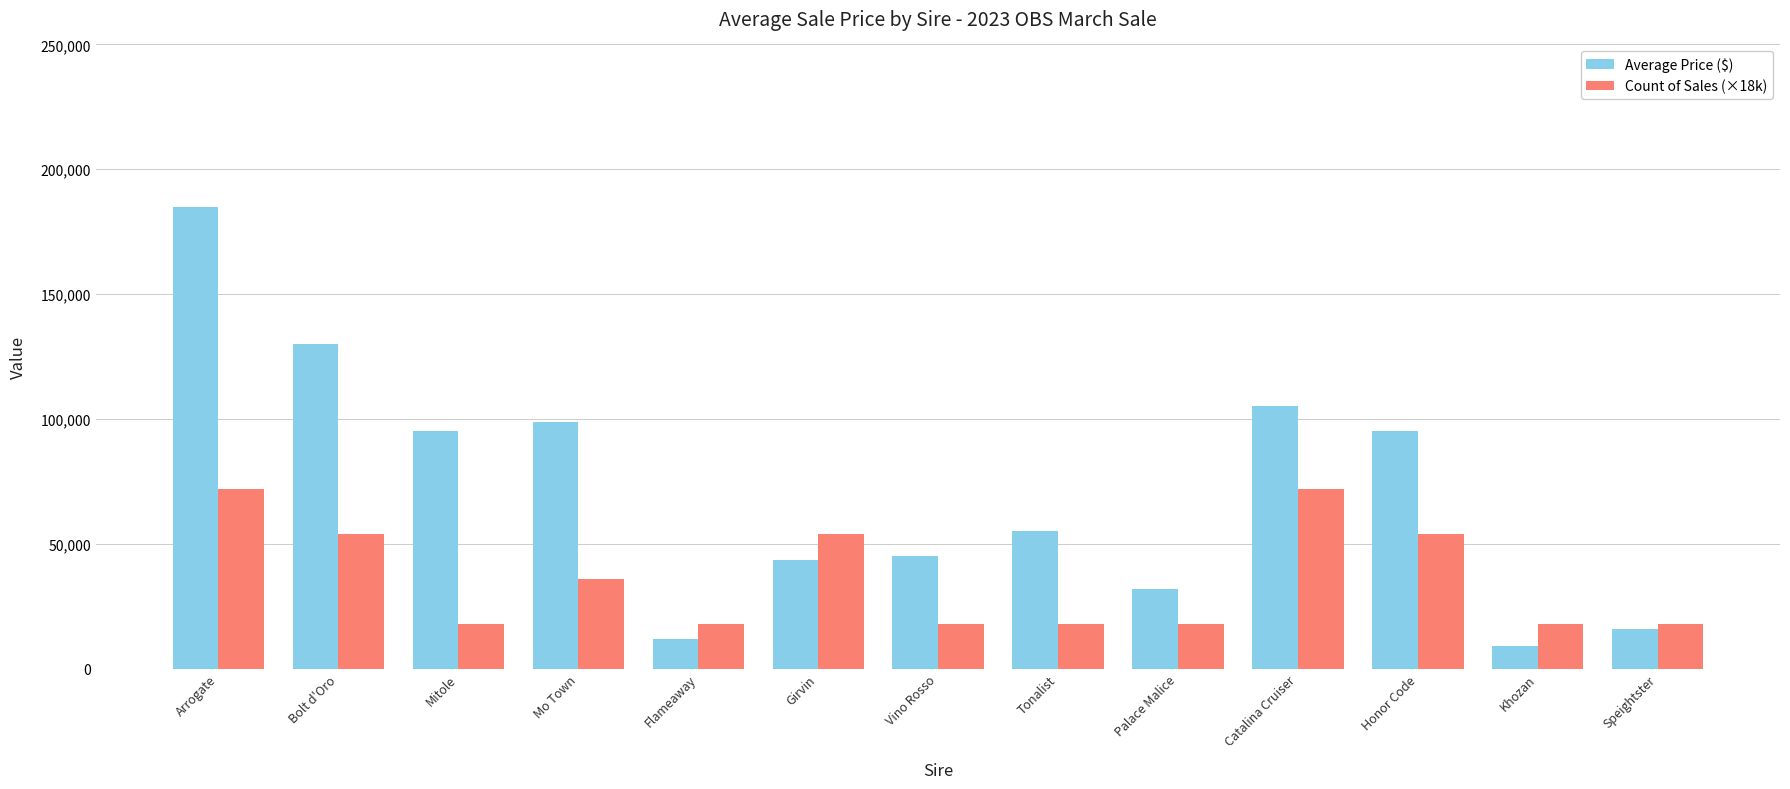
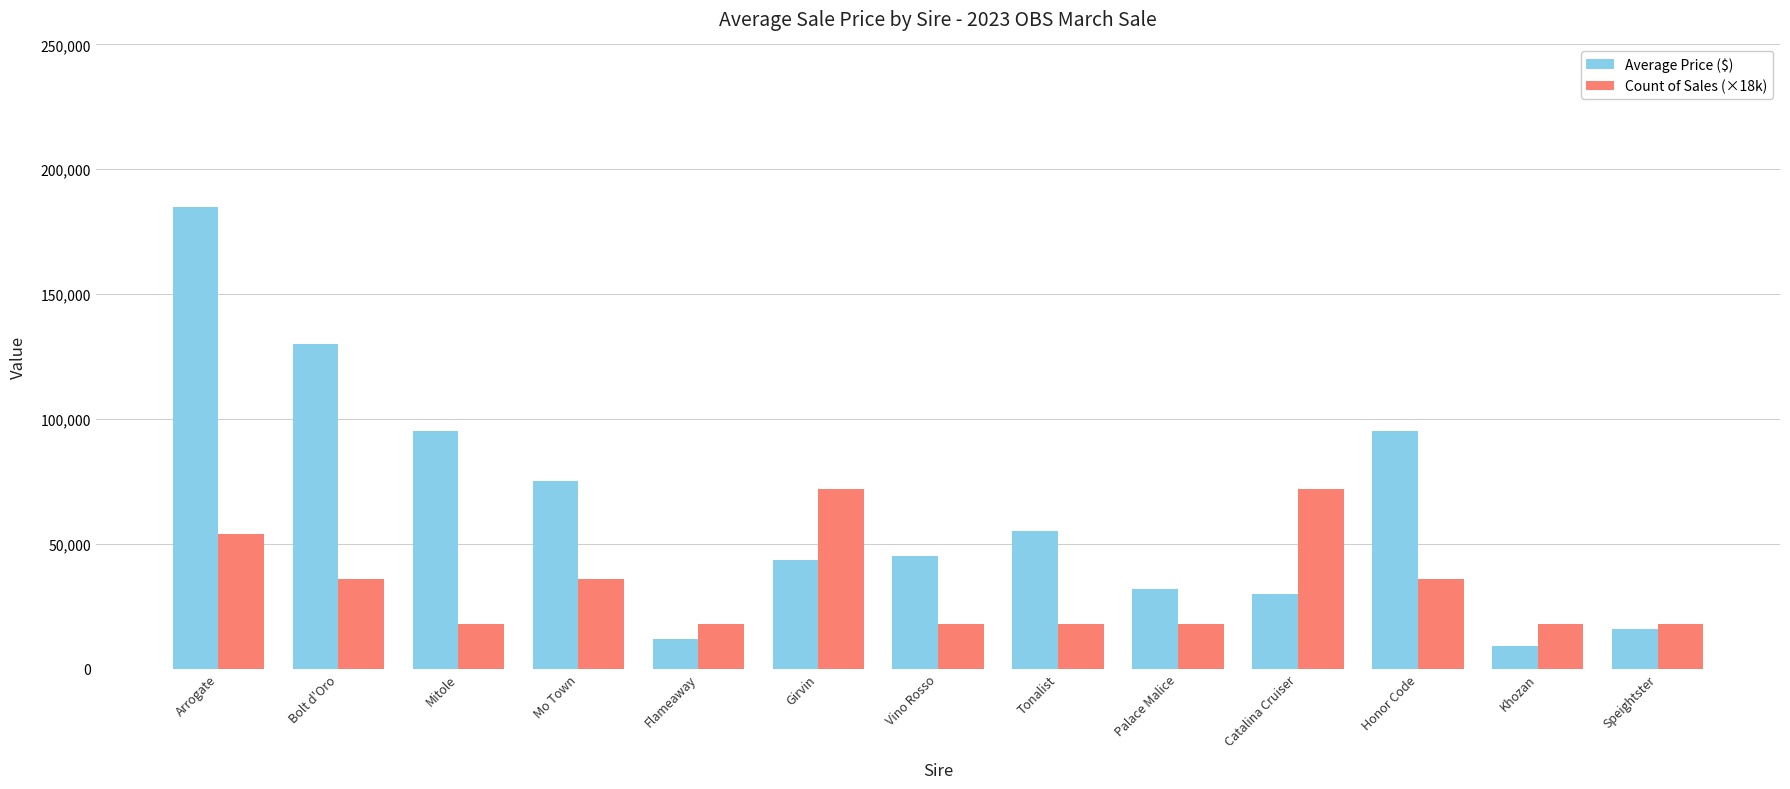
Count of Sales (×18k), Arrogate: 72,000 -> 54,000
Count of Sales (×18k), Bolt d'Oro: 54,000 -> 36,000
Average Price ($), Mo Town: 99,000 -> 75,000
Count of Sales (×18k), Girvin: 54,000 -> 72,000
Average Price ($), Catalina Cruiser: 105,000 -> 30,000
Count of Sales (×18k), Honor Code: 54,000 -> 36,000
